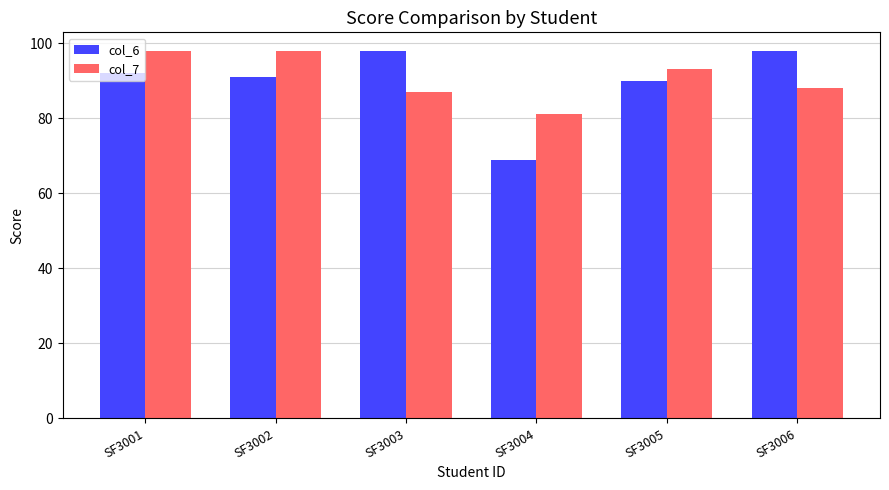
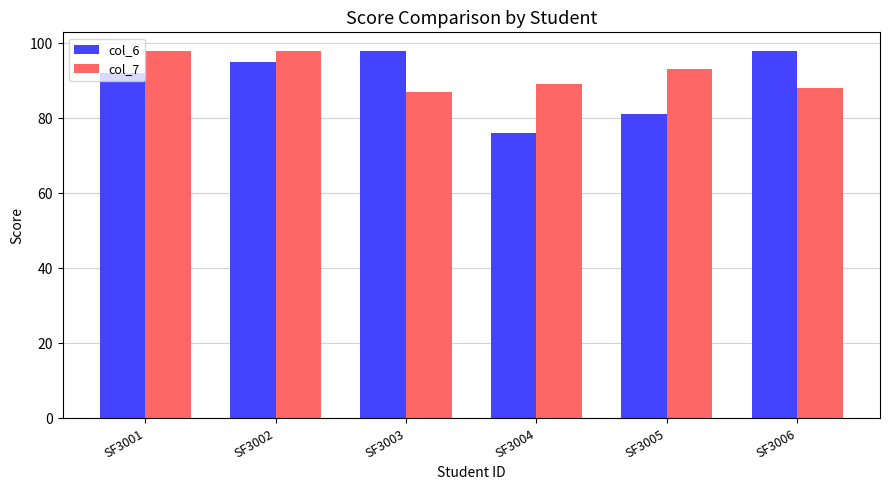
col_6, SF3002: 91 -> 95
col_6, SF3004: 69 -> 76
col_7, SF3004: 81 -> 89
col_6, SF3005: 90 -> 81
